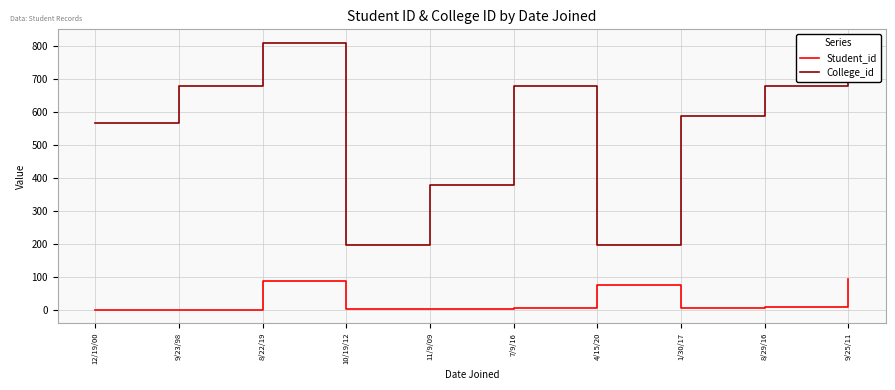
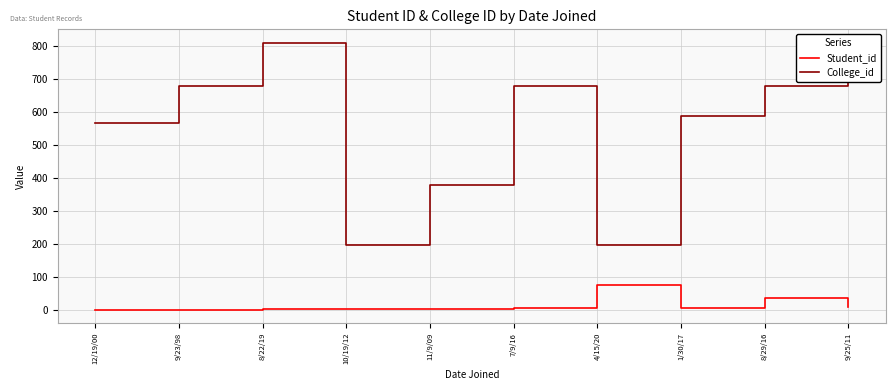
Student_id, 8/22/19: 90 -> 0
Student_id, 8/29/16: 10 -> 40
Student_id, 9/25/11: 90 -> 10
